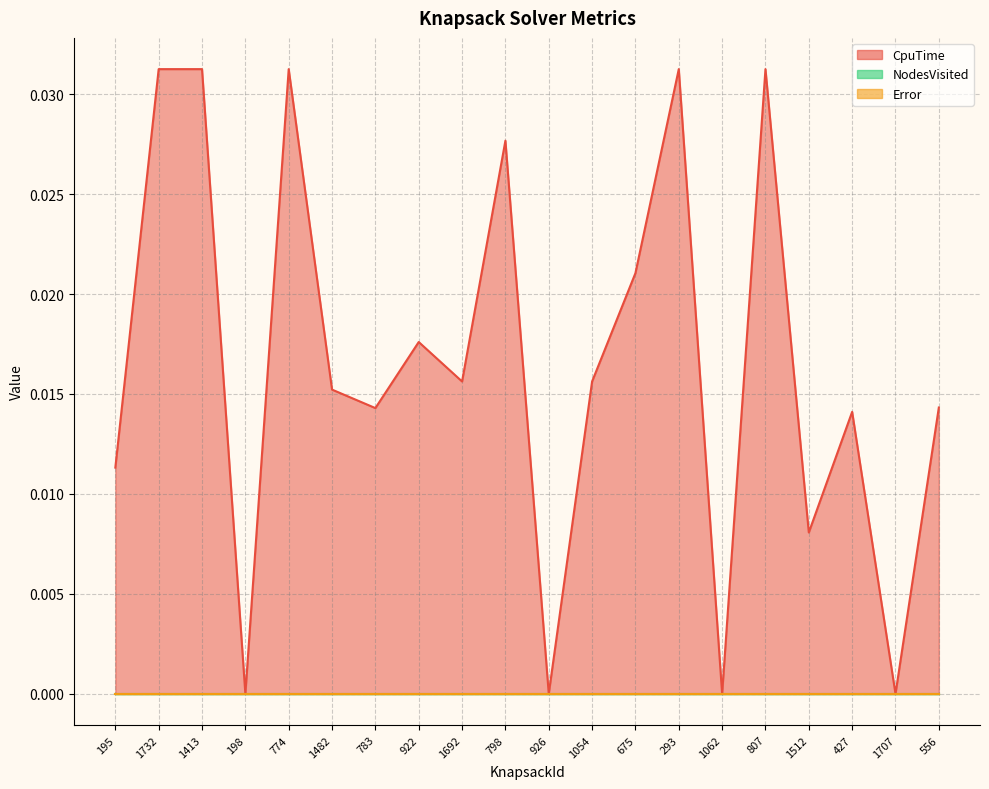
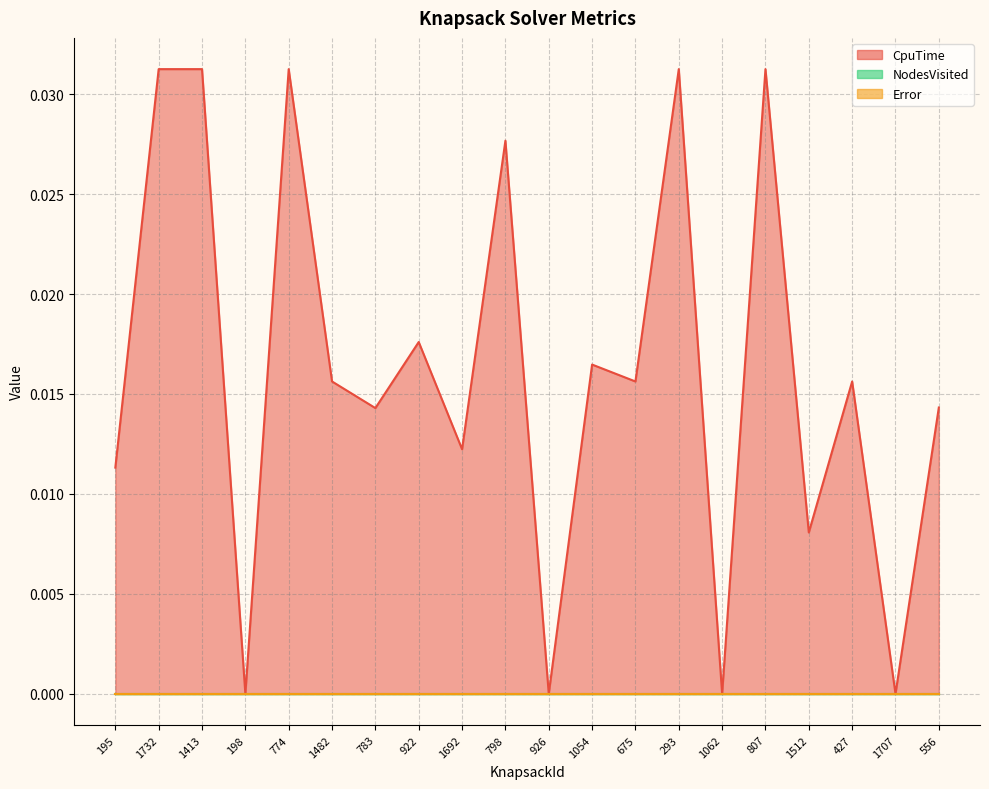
CpuTime, 1482: 0.0152 -> 0.0156
CpuTime, 1692: 0.0156 -> 0.0122
CpuTime, 1054: 0.0156 -> 0.0165
CpuTime, 675: 0.0210 -> 0.0156
CpuTime, 427: 0.0141 -> 0.0156
